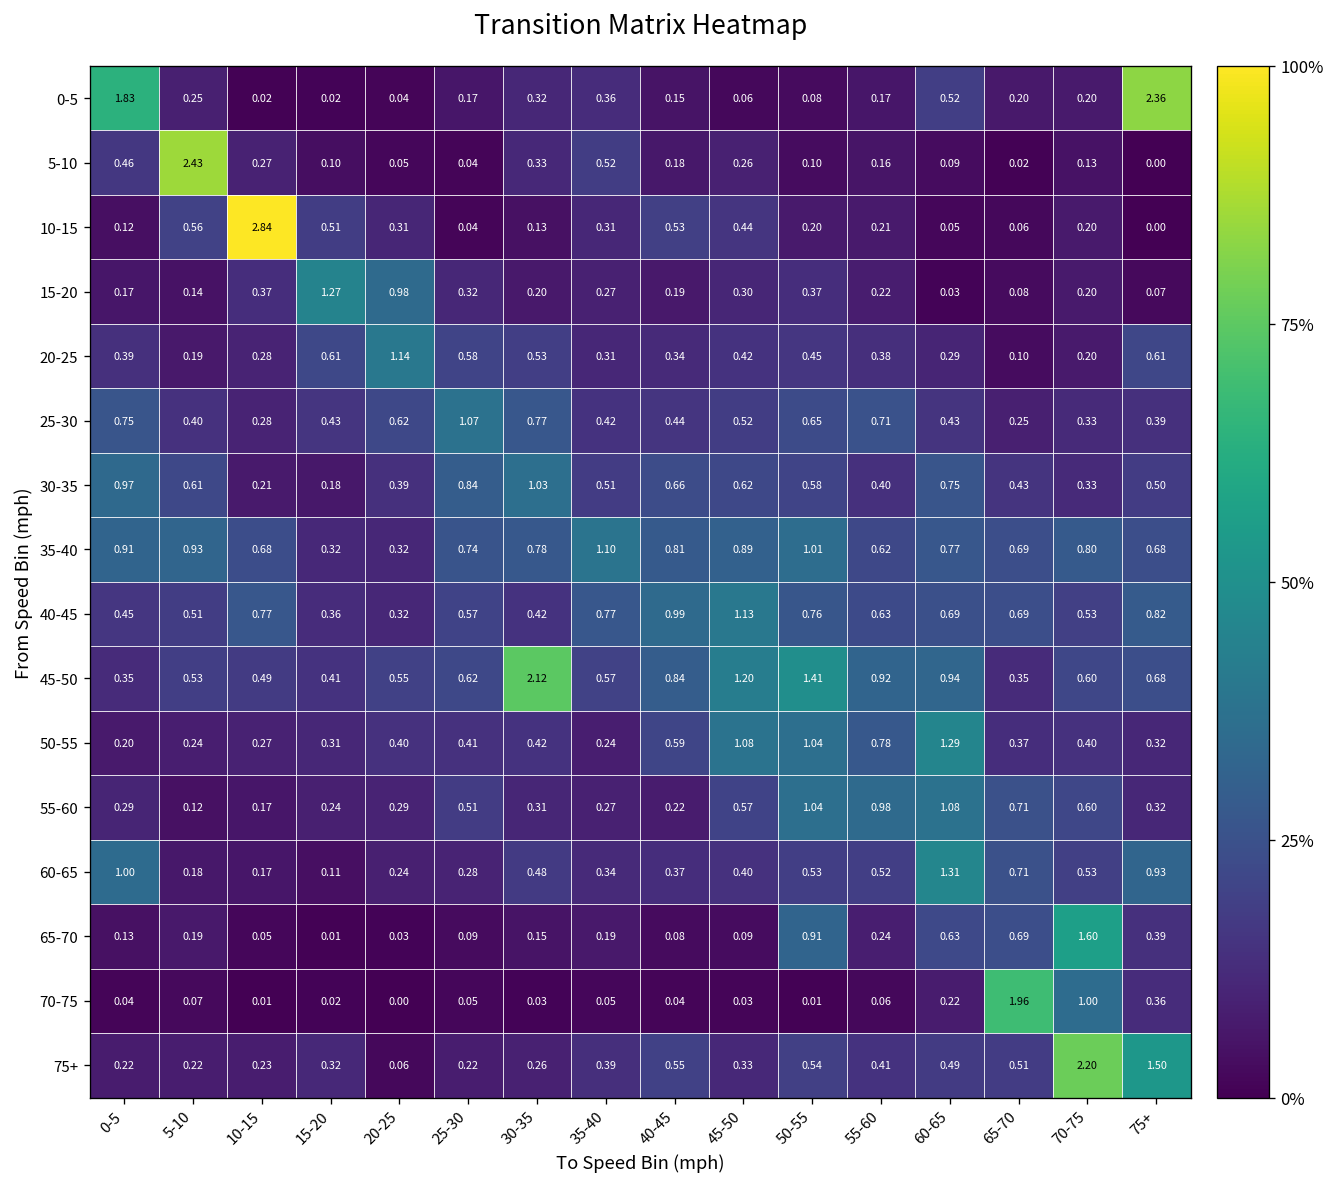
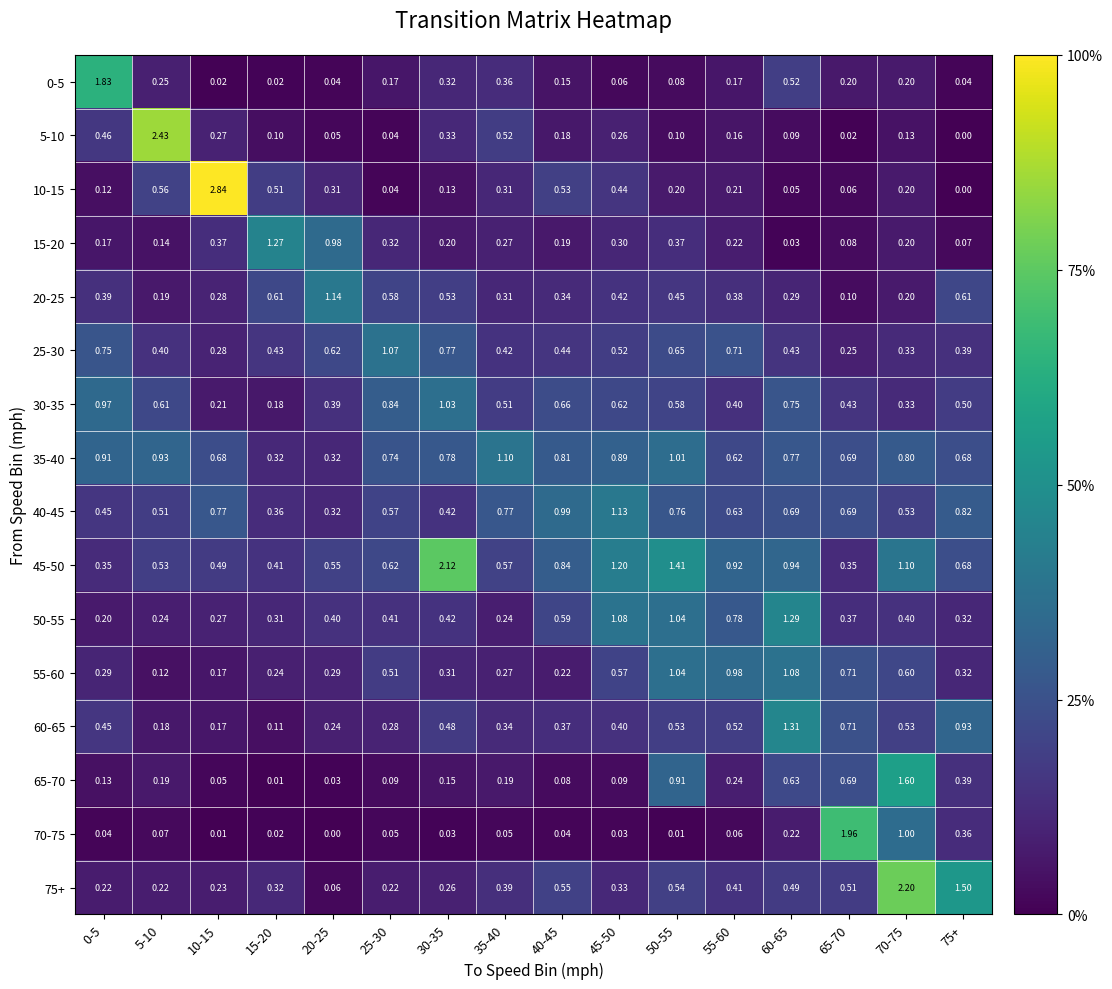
0-5, 75+: 2.36 -> 0.04
45-50, 70-75: 0.60 -> 1.10
60-65, 0-5: 1.00 -> 0.45
